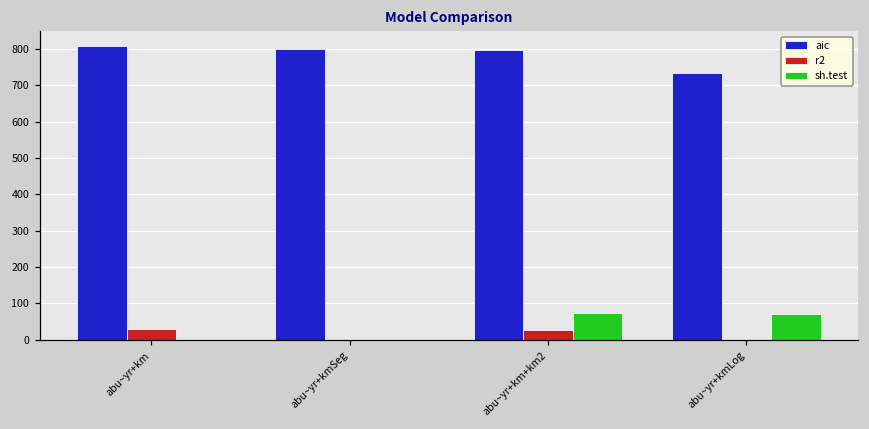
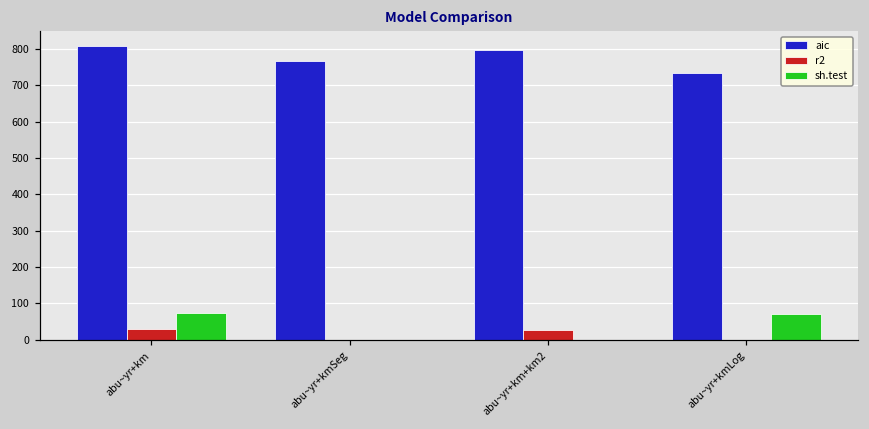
sh.test, abu~yr+km: 0 -> 70
aic, abu~yr+kmSeg: 800 -> 770
sh.test, abu~yr+km+km2: 70 -> 0
